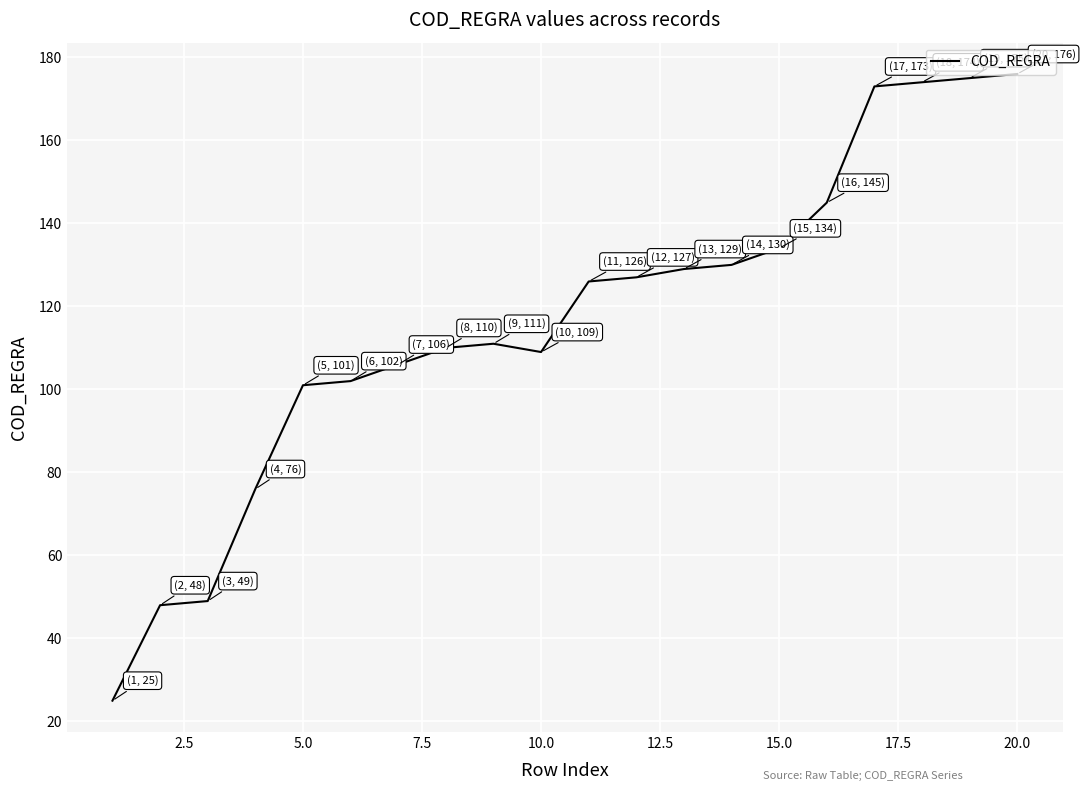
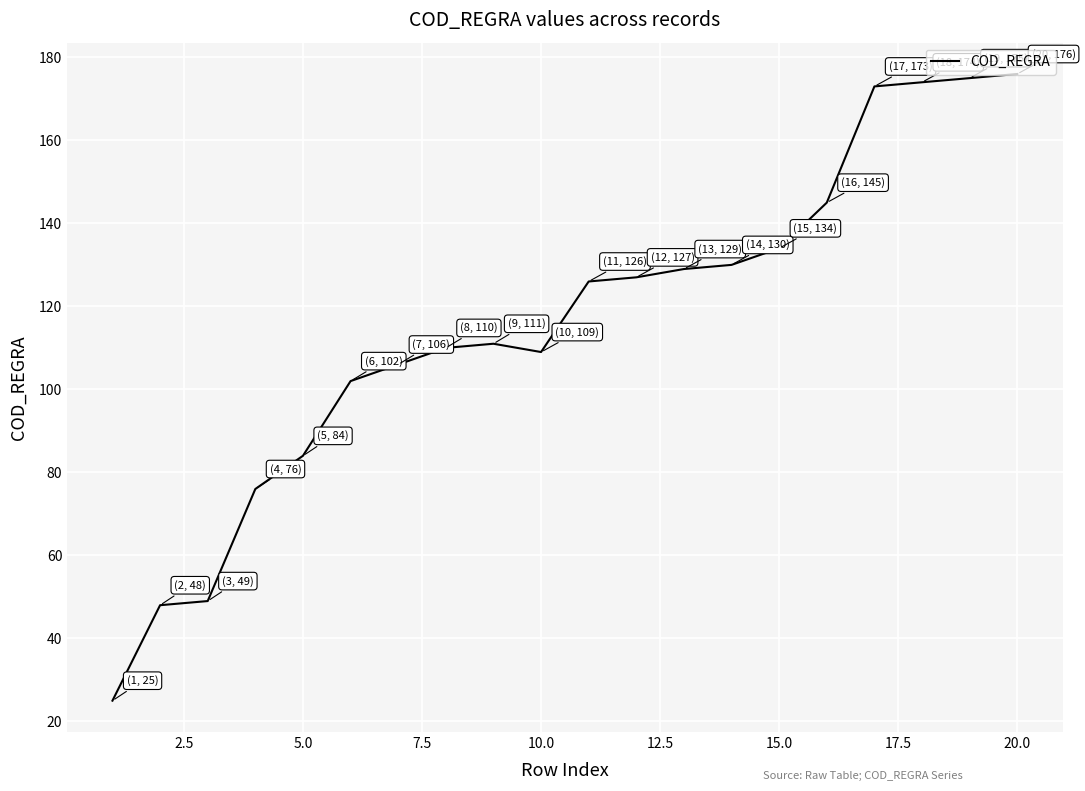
5.0: 101 -> 84
